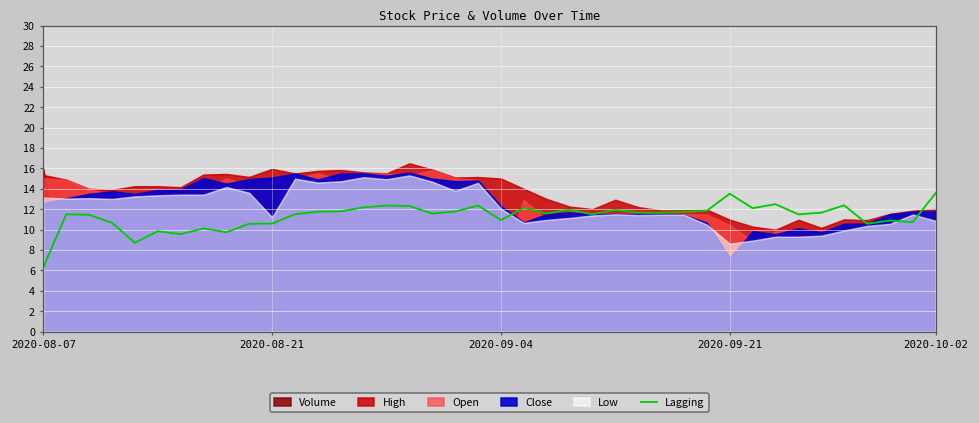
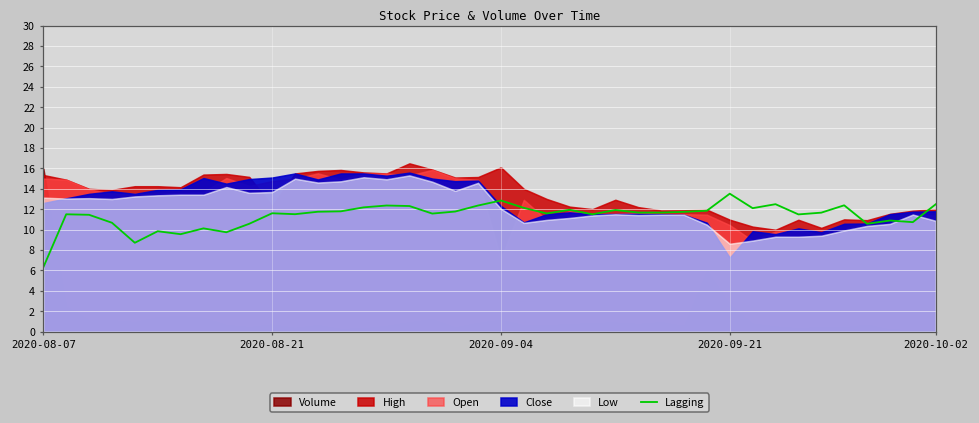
Lagging, 2020-08-21: 11 -> 12
High, 2020-08-21: 16 -> 12
Low, 2020-08-21: 11 -> 14
Lagging, 2020-09-04: 11 -> 13
High, 2020-09-04: 15 -> 16
Lagging, 2020-10-02: 14 -> 12
